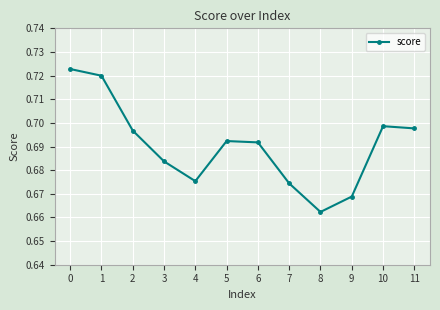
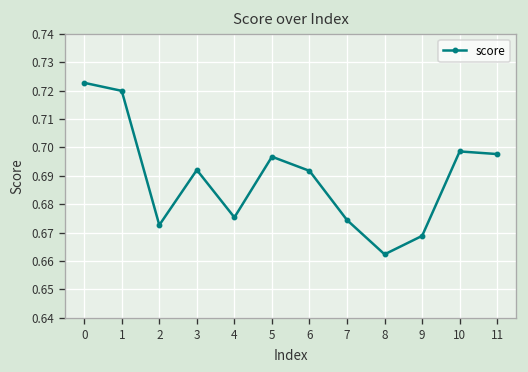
2: 0.697 -> 0.673
3: 0.684 -> 0.692
5: 0.692 -> 0.697
